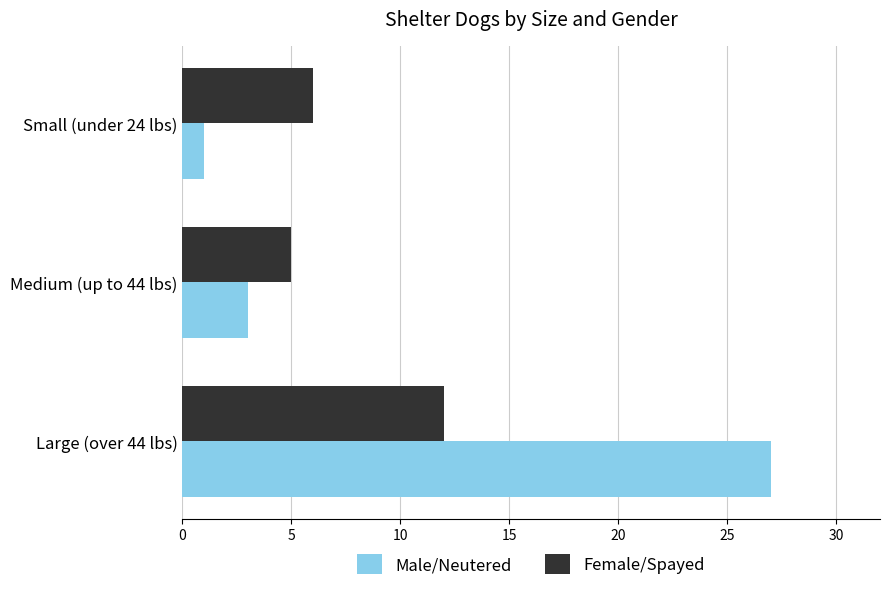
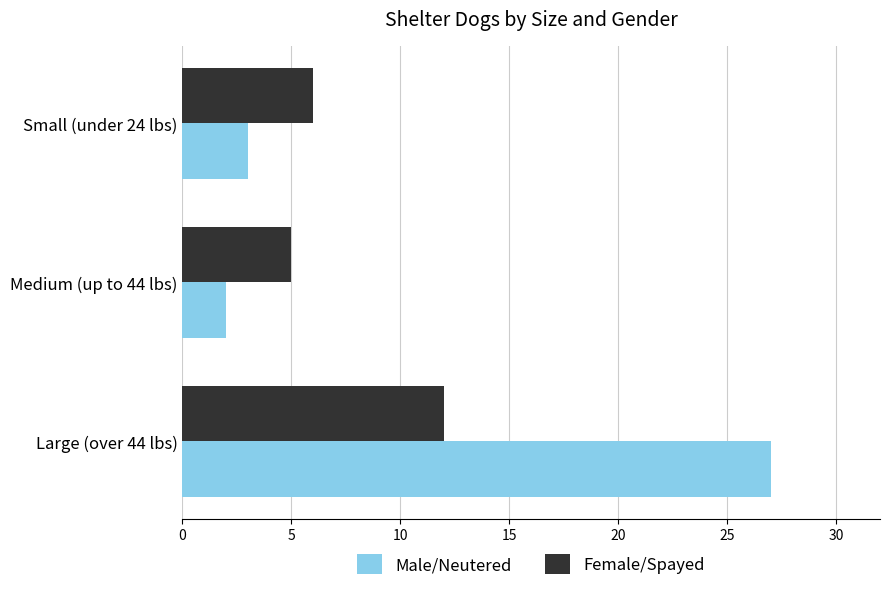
Male/Neutered, Small (under 24 lbs): 1 -> 3
Male/Neutered, Medium (up to 44 lbs): 3 -> 2
